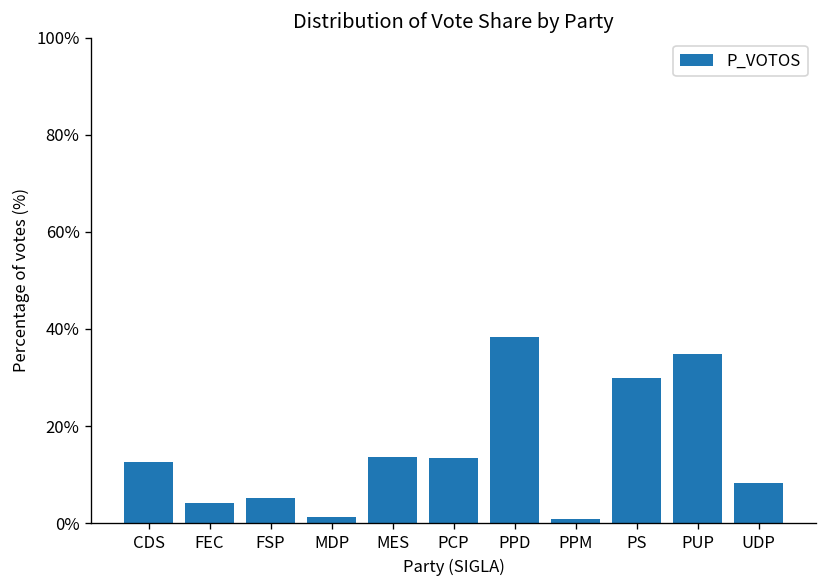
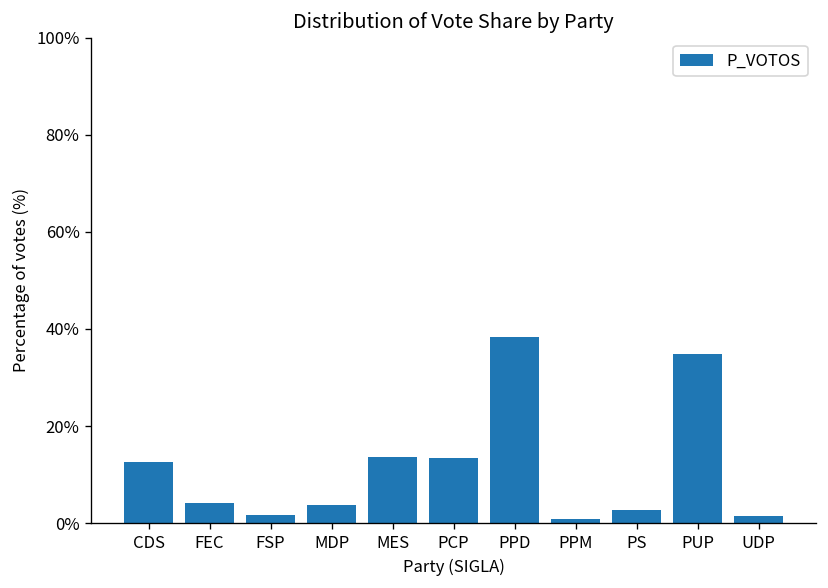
FSP: 5% -> 2%
MDP: 1% -> 4%
PS: 30% -> 3%
UDP: 8% -> 1%
